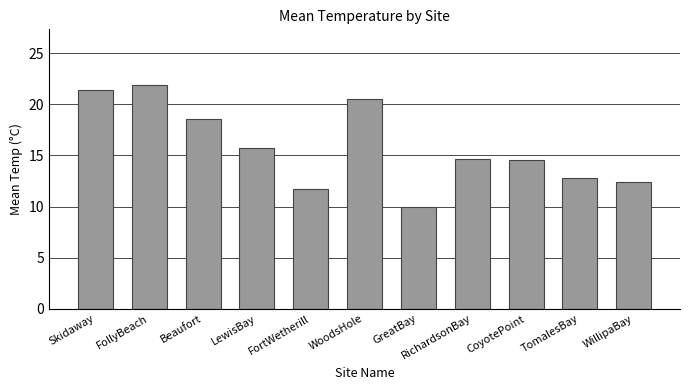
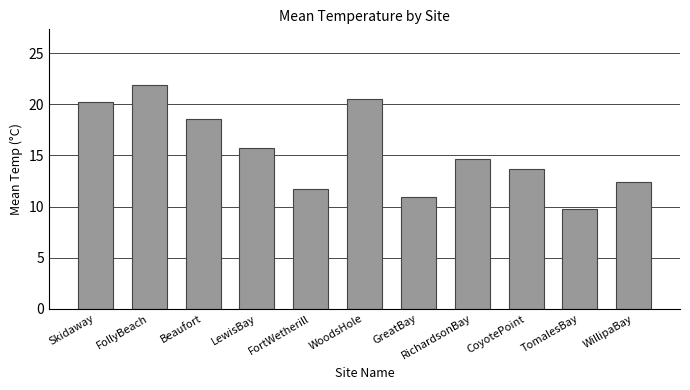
Skidaway: 21.4 -> 20.2
GreatBay: 10.0 -> 10.9
CoyotePoint: 14.5 -> 13.7
TomalesBay: 12.8 -> 9.7
